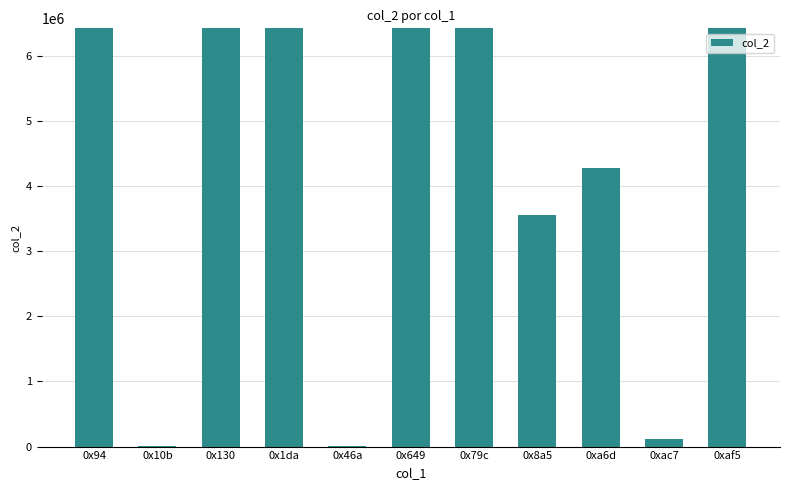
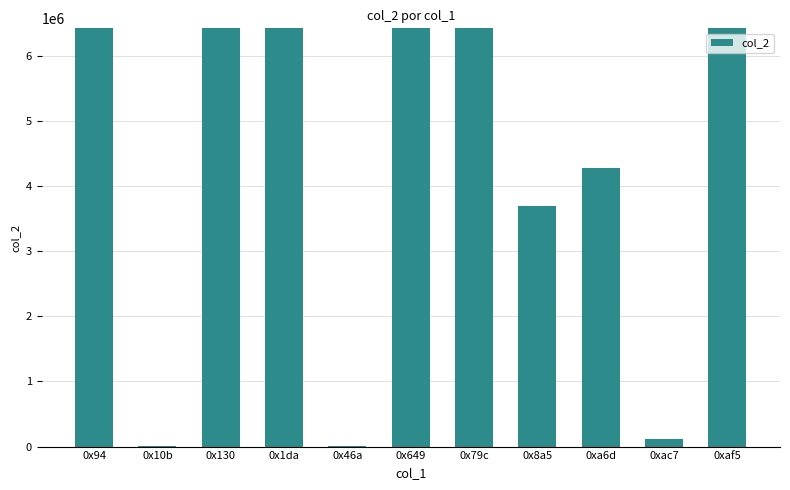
0x8a5: 3600000 -> 3700000
